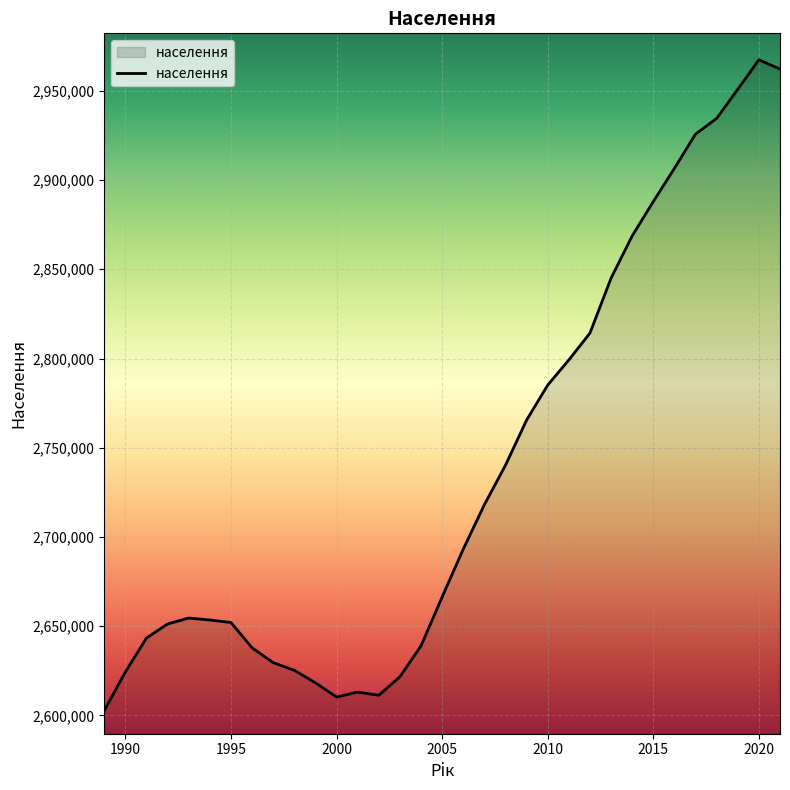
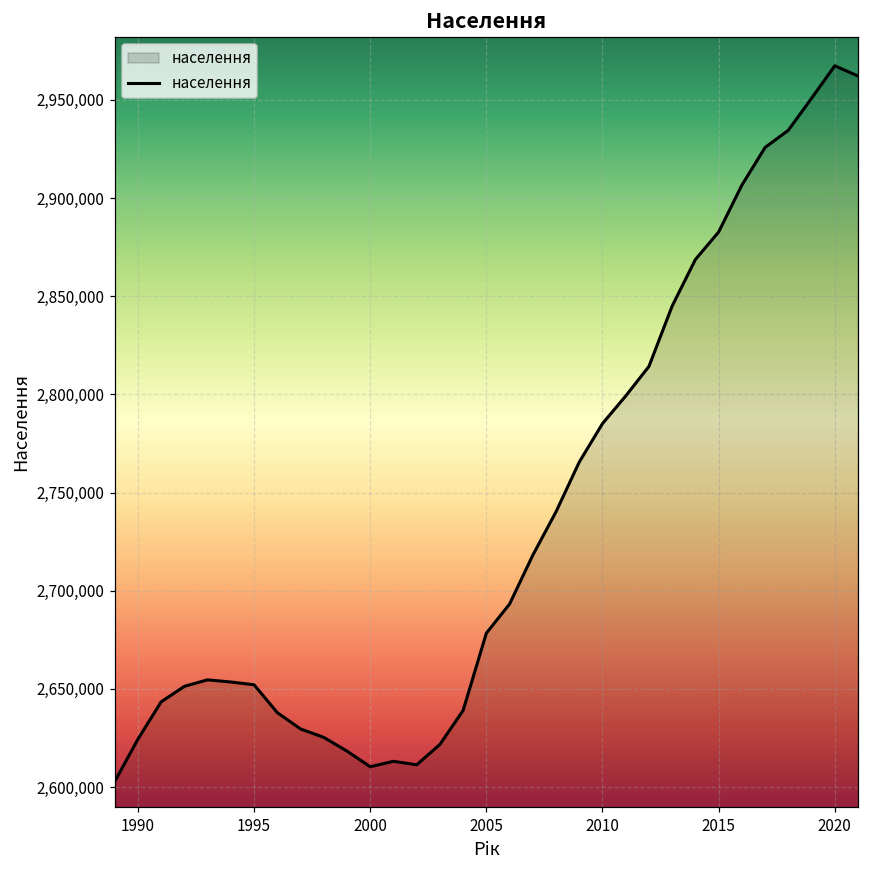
2005: 2,666,000 -> 2,678,000
2015: 2,888,000 -> 2,883,000
